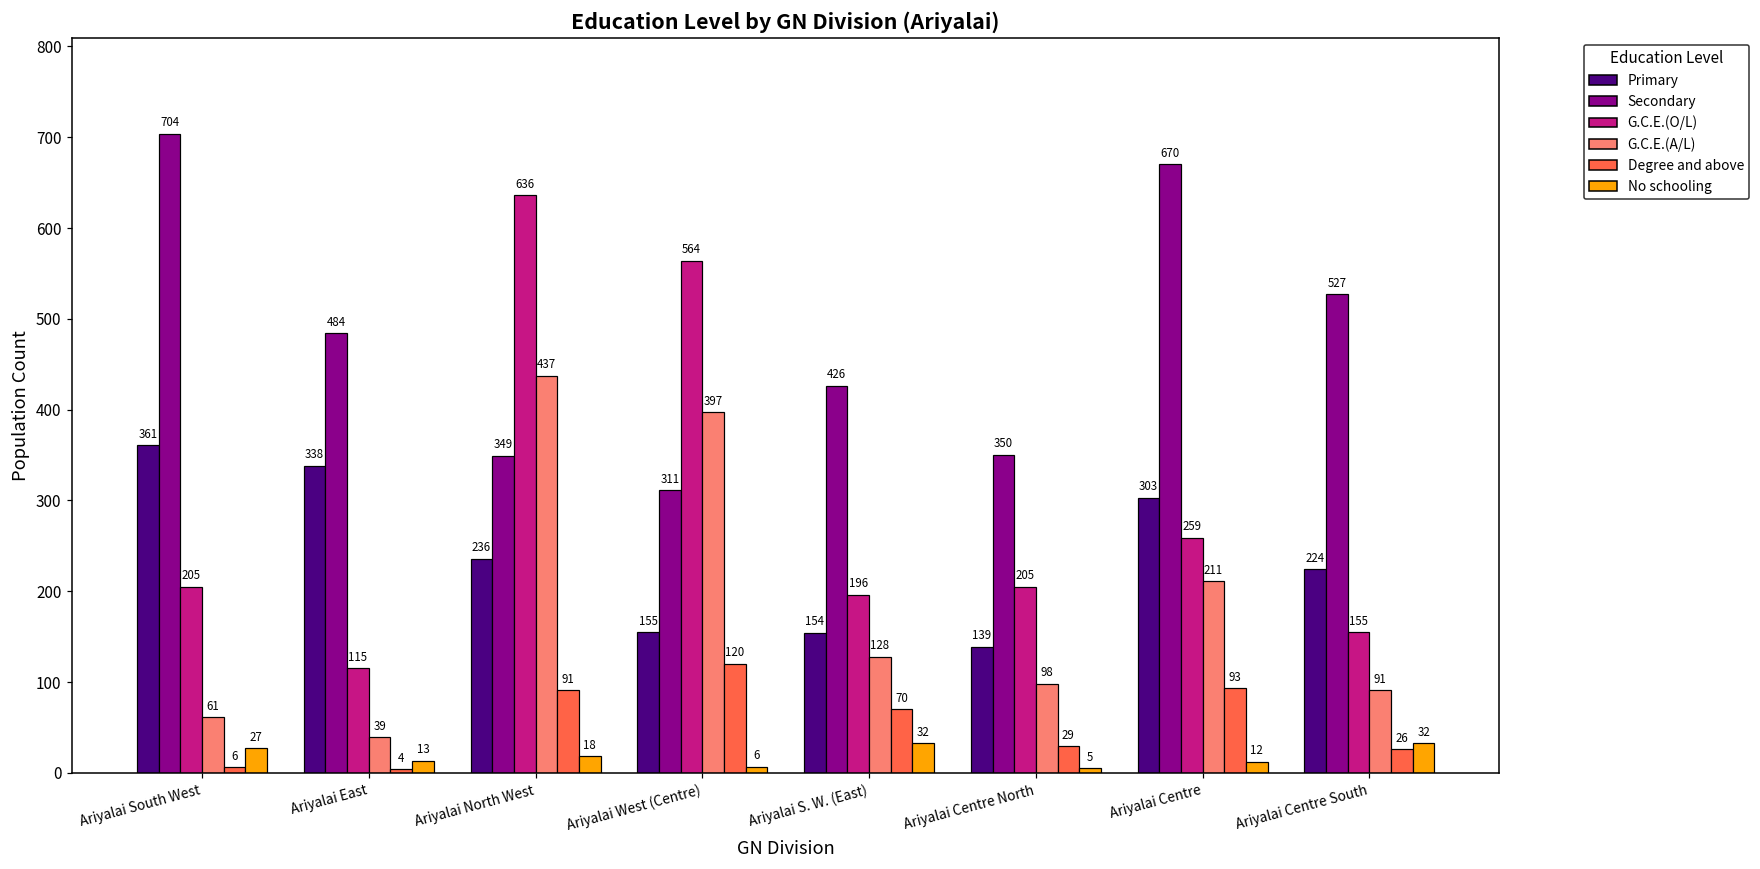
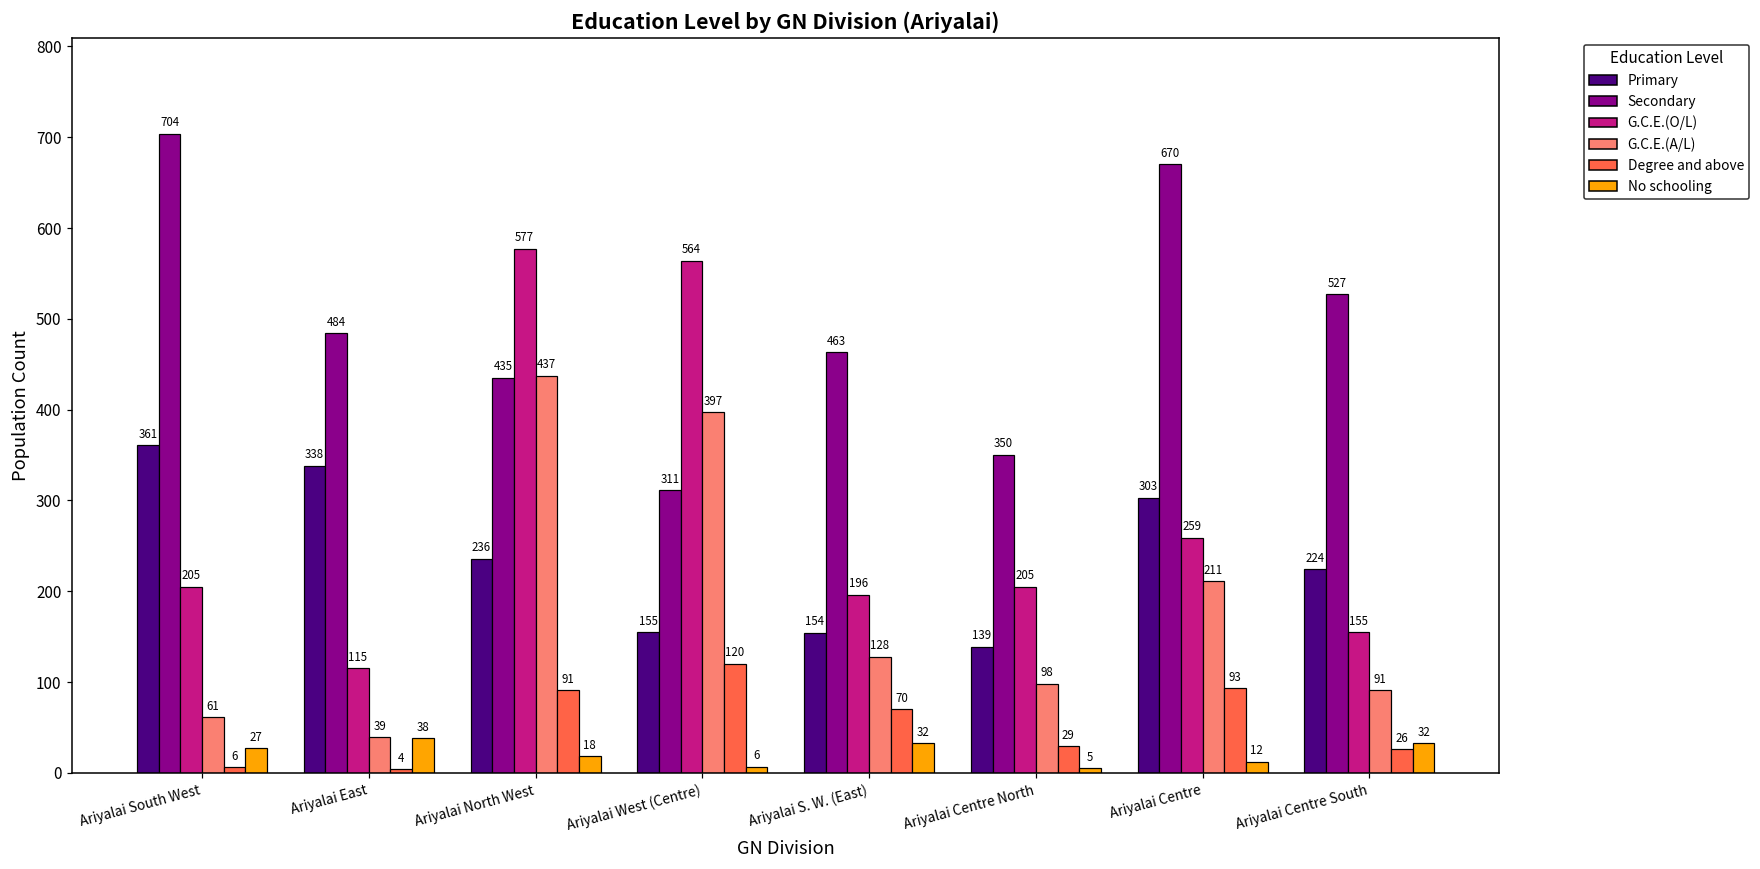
No schooling, Ariyalai East: 13 -> 38
Secondary, Ariyalai North West: 349 -> 435
G.C.E.(O/L), Ariyalai North West: 636 -> 577
Secondary, Ariyalai S. W. (East): 426 -> 463
